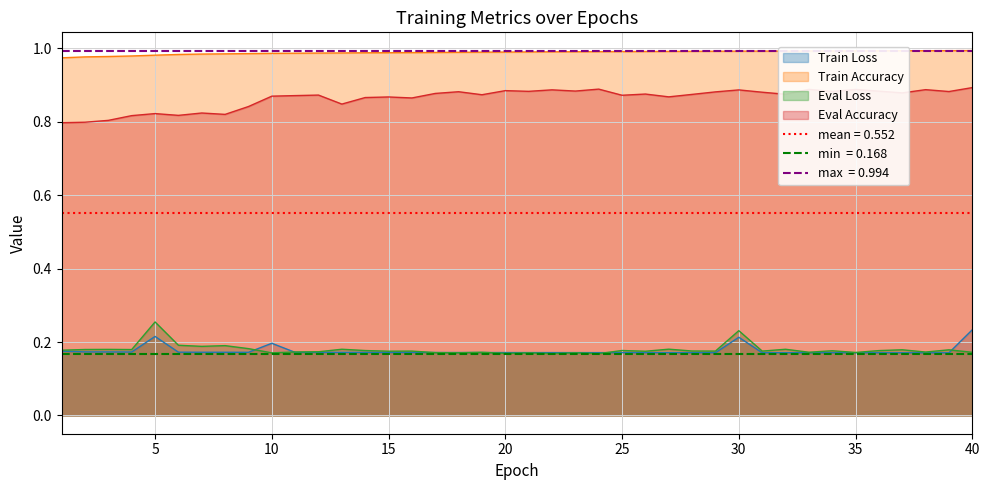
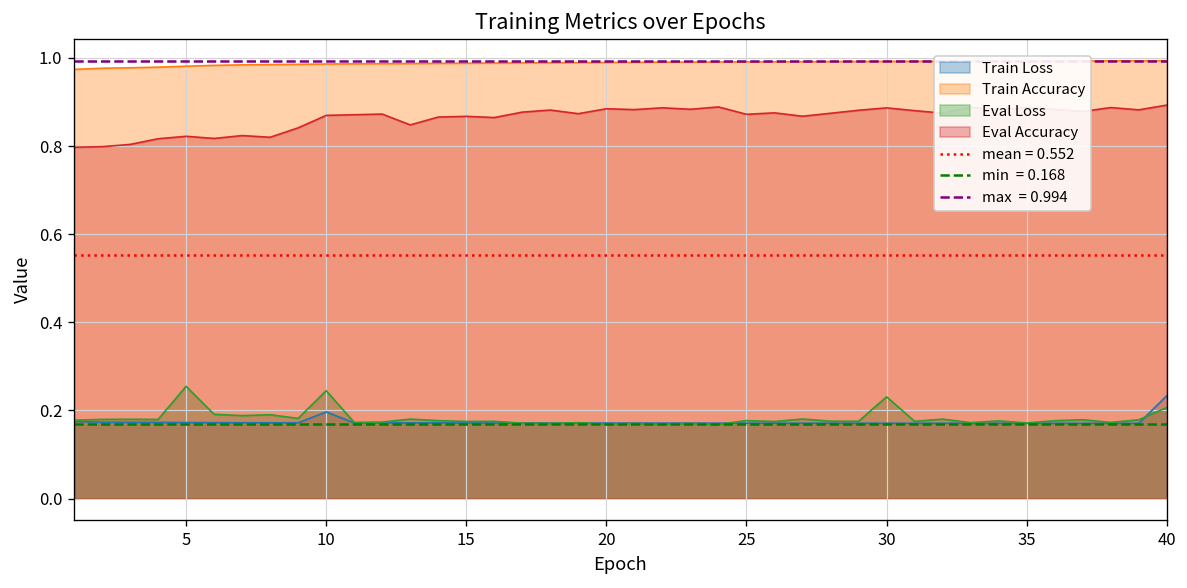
Train Loss, 5: 0.22 -> 0.17
Eval Loss, 10: 0.17 -> 0.24
Train Loss, 30: 0.21 -> 0.17
Eval Loss, 40: 0.17 -> 0.21
